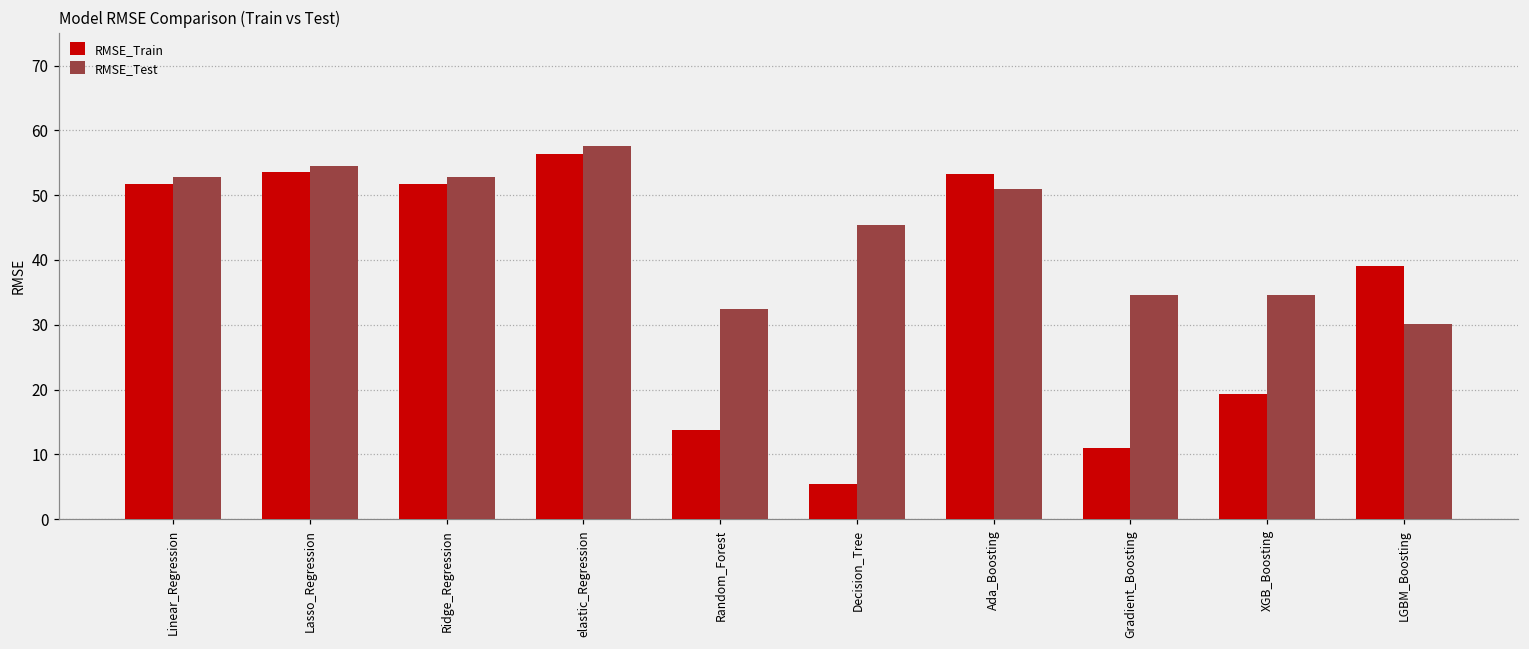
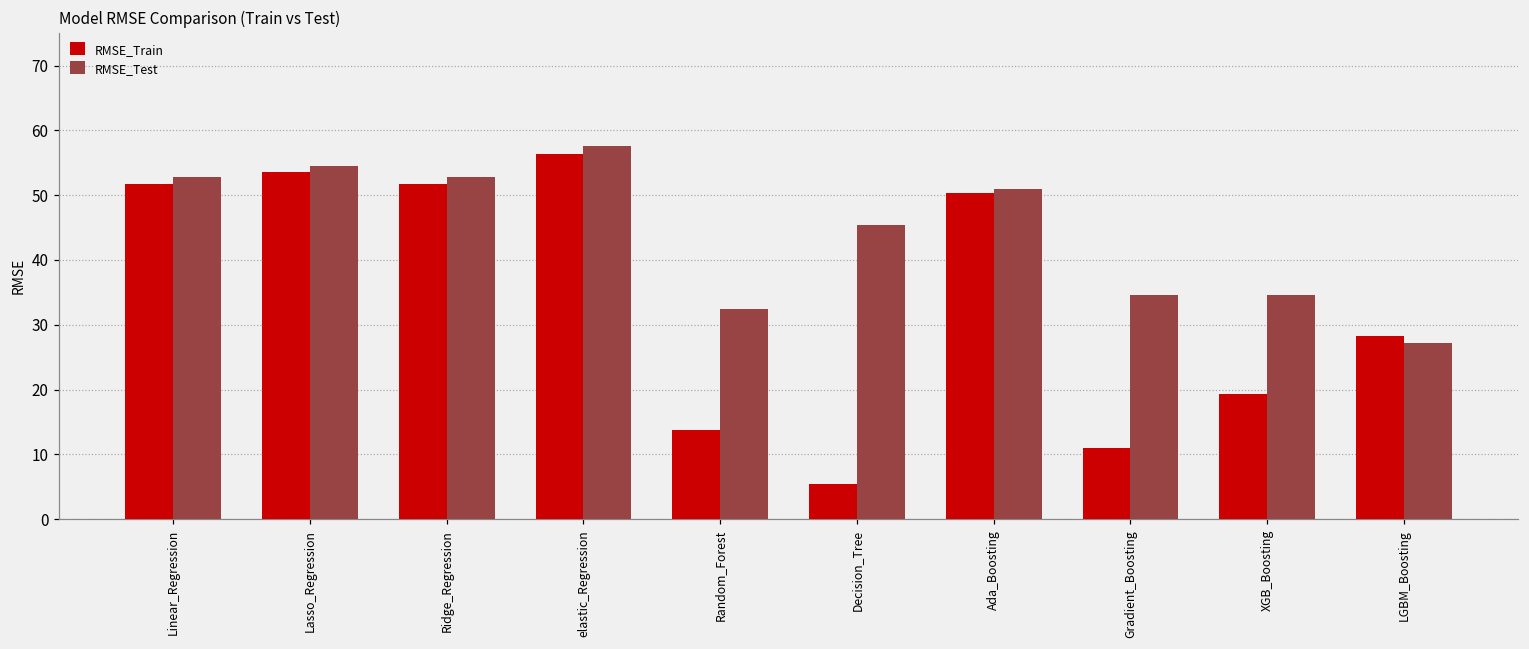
RMSE_Train, Ada_Boosting: 53 -> 50
RMSE_Train, LGBM_Boosting: 39 -> 28
RMSE_Test, LGBM_Boosting: 30 -> 27
